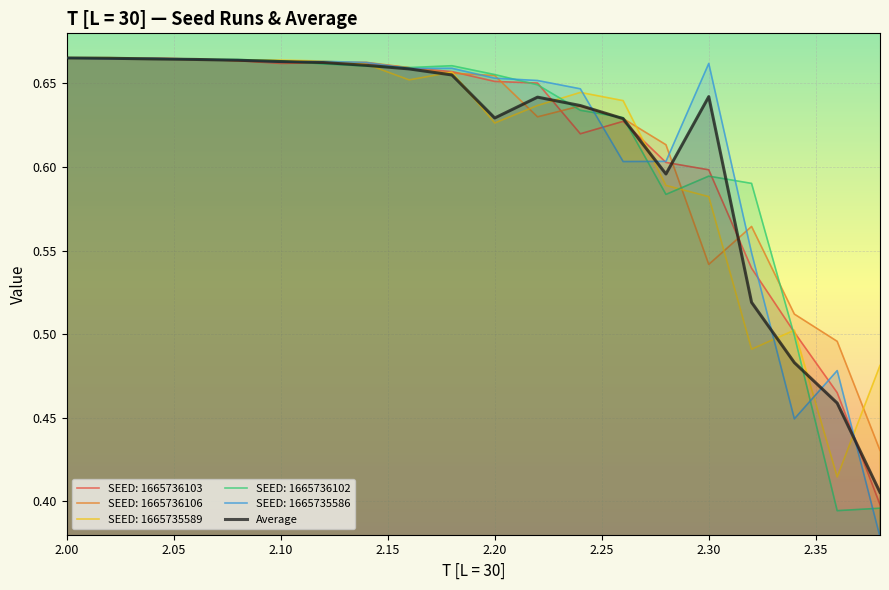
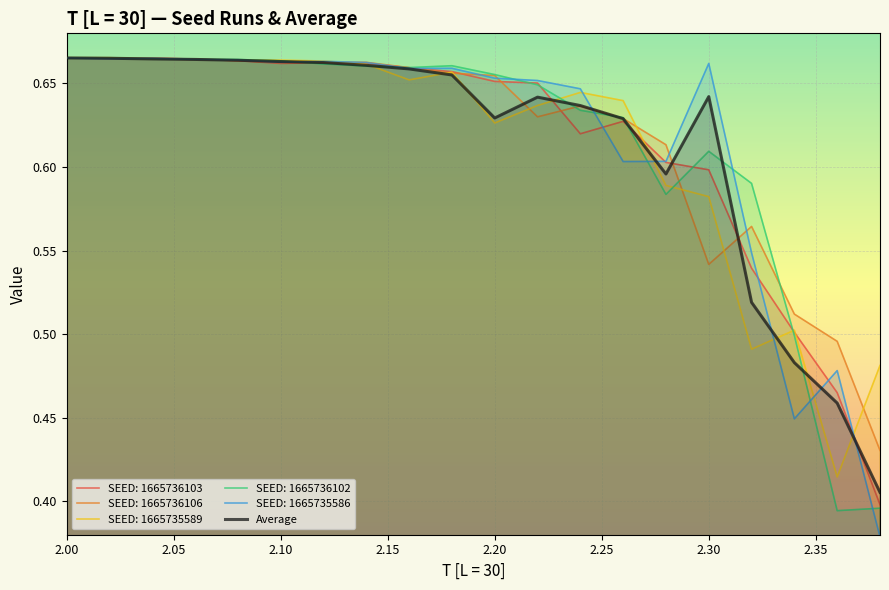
SEED: 1665736102, 2.30: 0.595 -> 0.609
